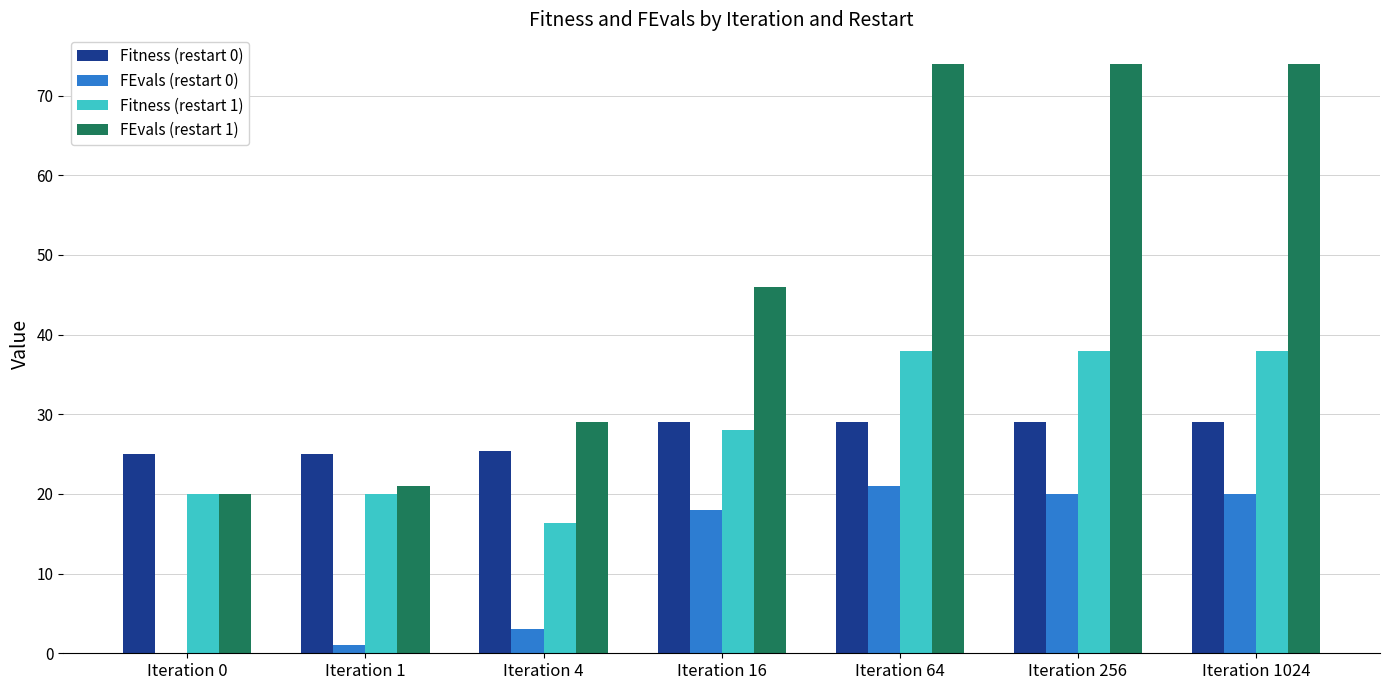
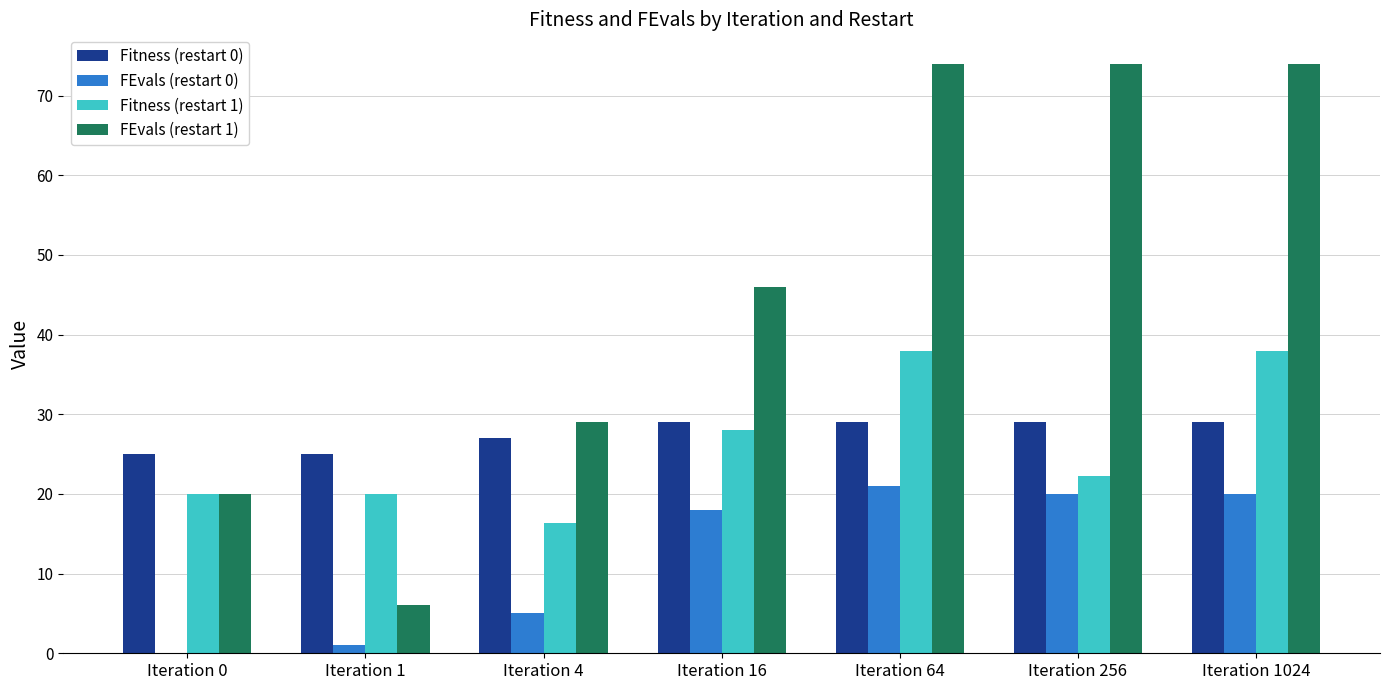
FEvals (restart 1), Iteration 1: 21 -> 6
Fitness (restart 0), Iteration 4: 25 -> 27
FEvals (restart 0), Iteration 4: 3 -> 5
Fitness (restart 1), Iteration 256: 38 -> 22
